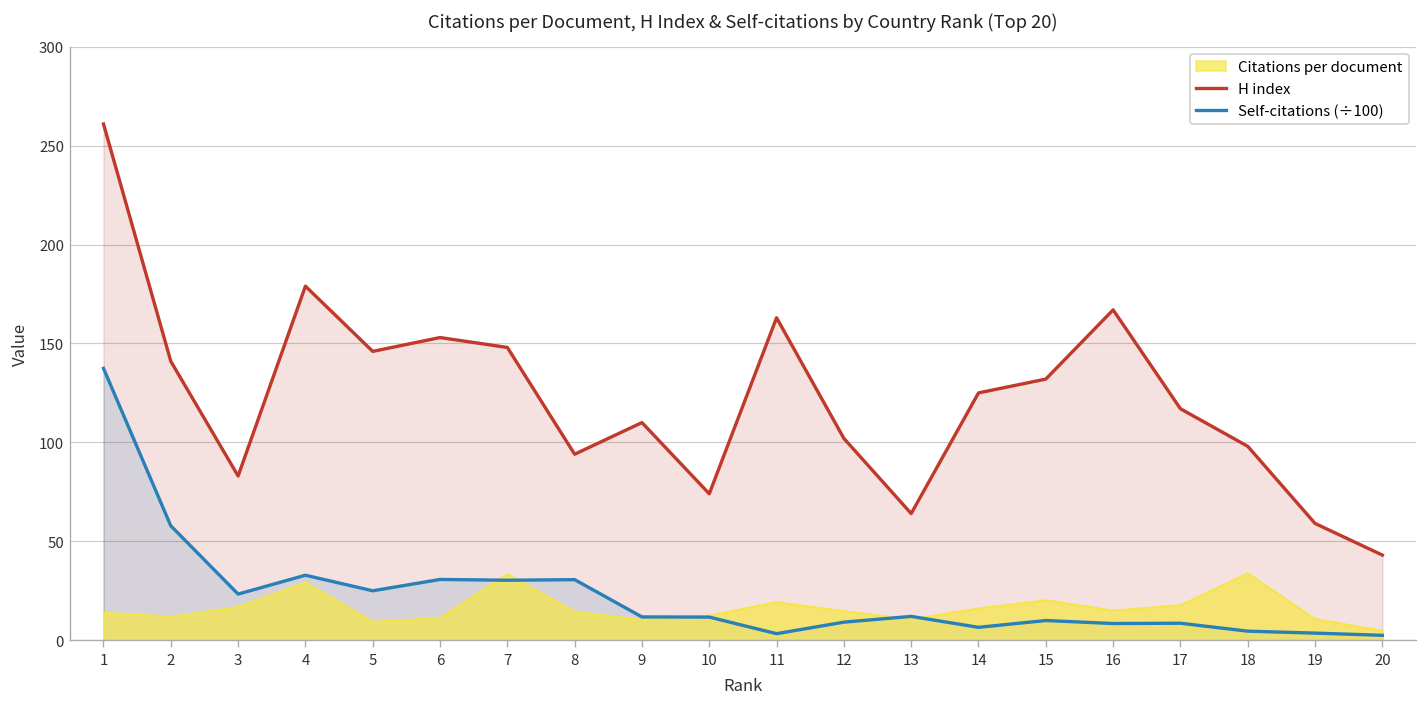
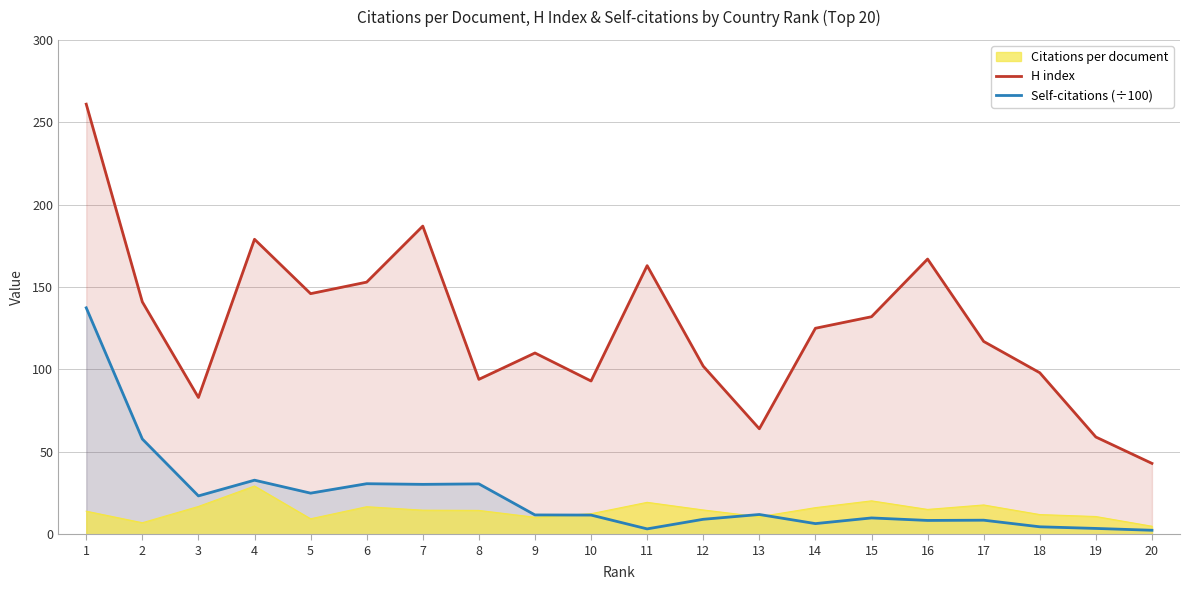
Citations per document, 2: 12 -> 7
Citations per document, 6: 11 -> 17
Citations per document, 7: 34 -> 15
H index, 7: 148 -> 187
H index, 10: 74 -> 93
Citations per document, 18: 34 -> 12
